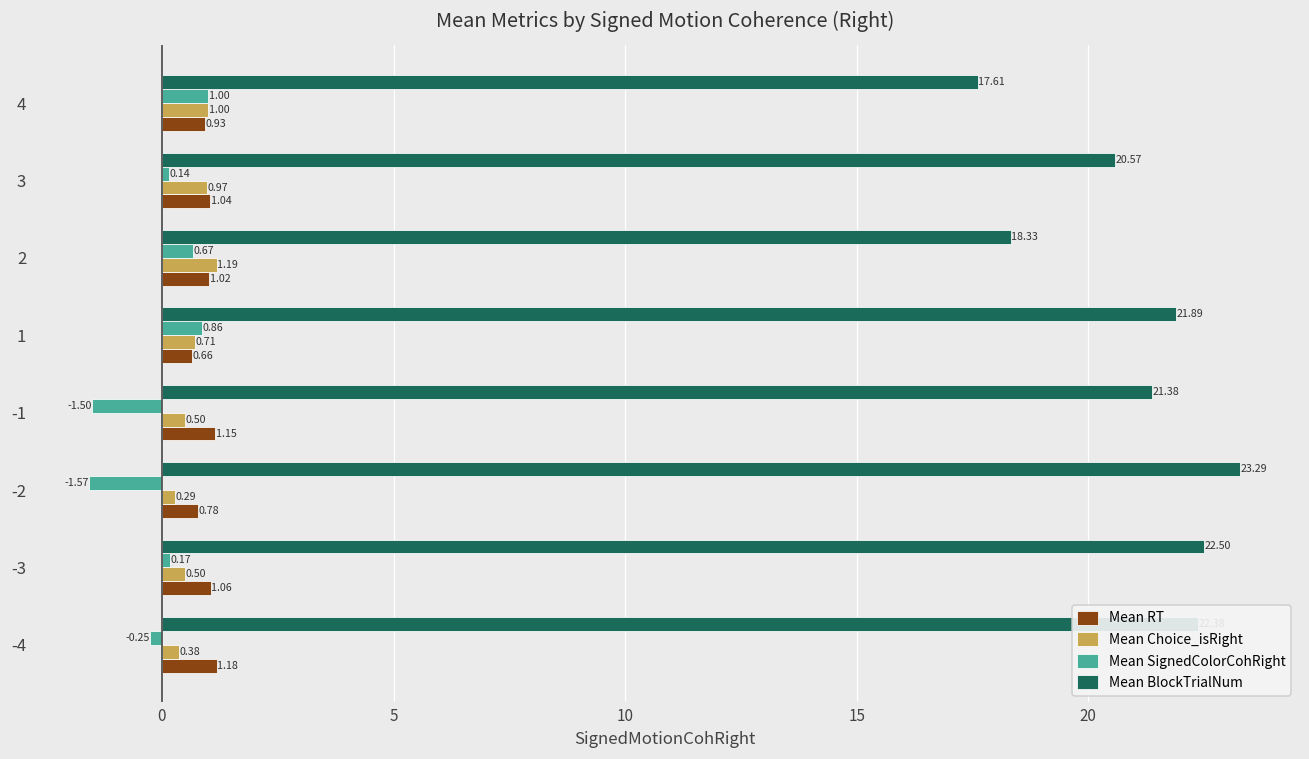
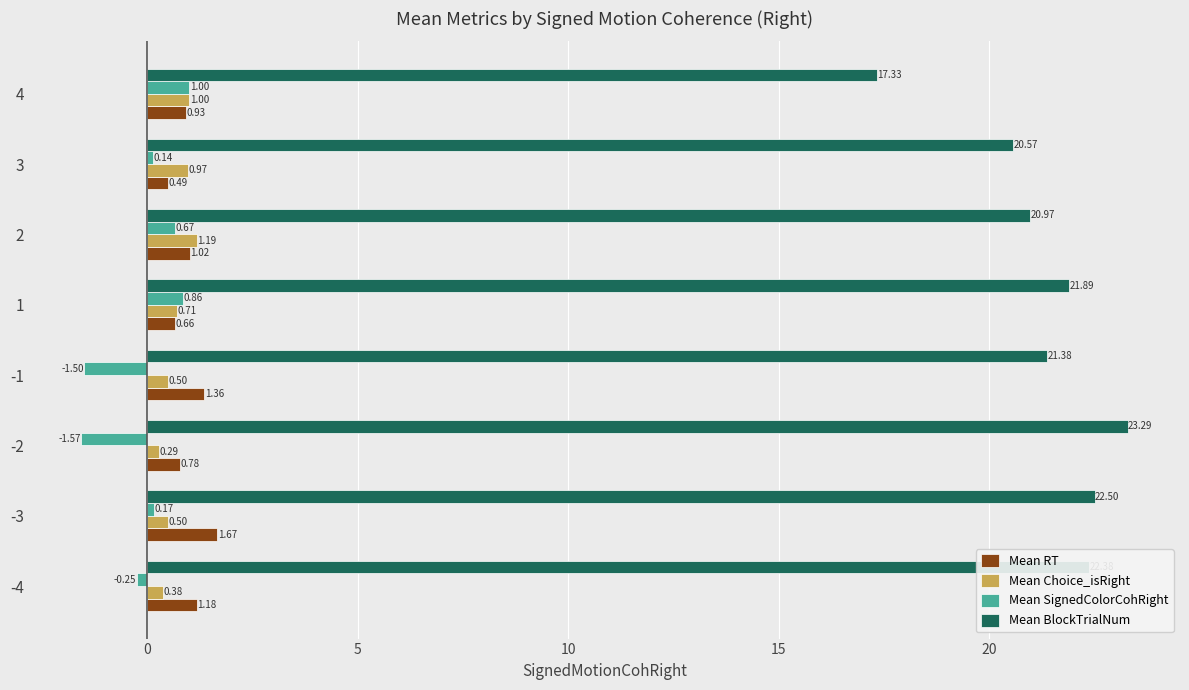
Mean BlockTrialNum, 4: 17.61 -> 17.33
Mean RT, 3: 1.04 -> 0.49
Mean BlockTrialNum, 2: 18.33 -> 20.97
Mean RT, -1: 1.15 -> 1.36
Mean RT, -3: 1.06 -> 1.67
